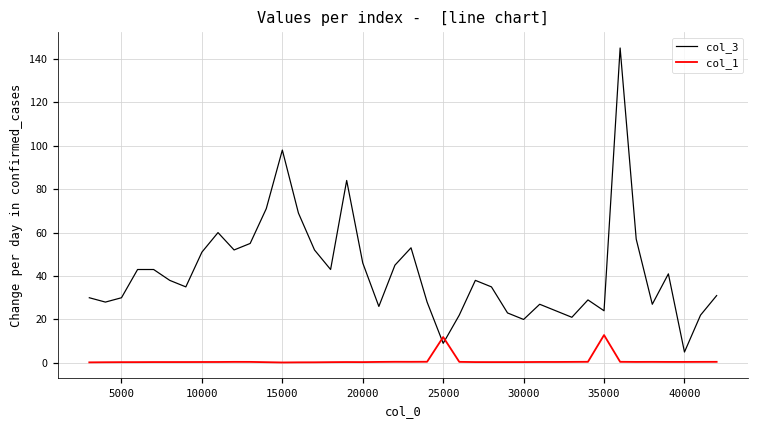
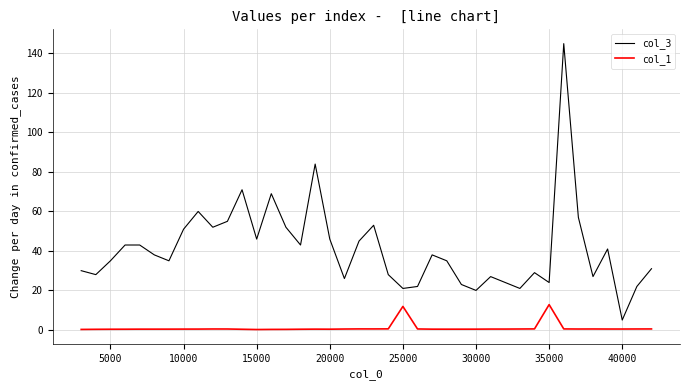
col_3, 5000: 30 -> 35
col_3, 15000: 98 -> 46
col_3, 25000: 9 -> 21
